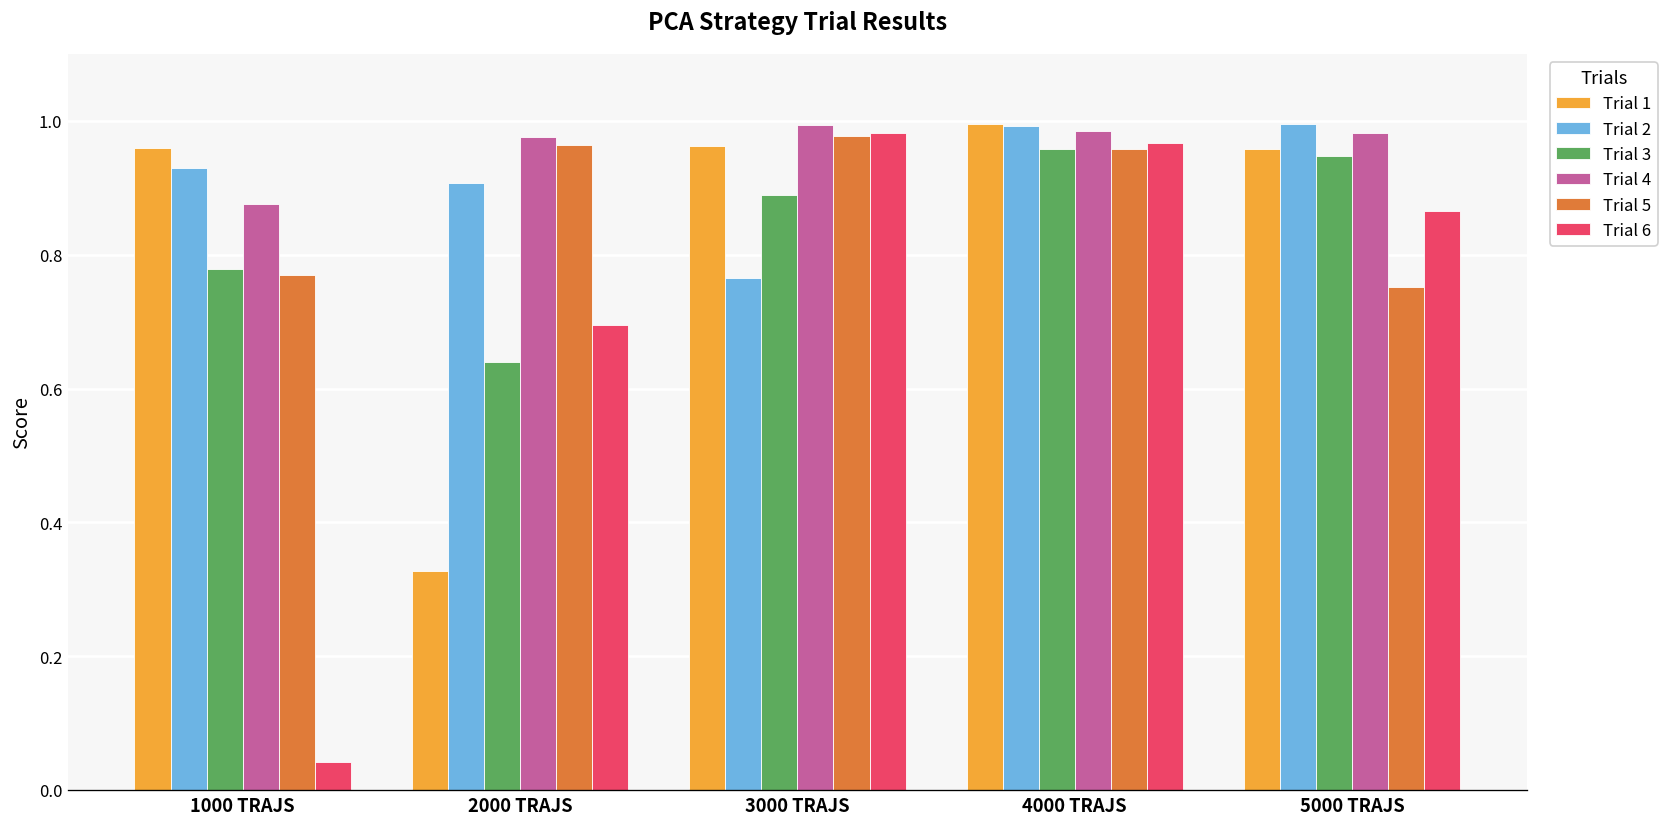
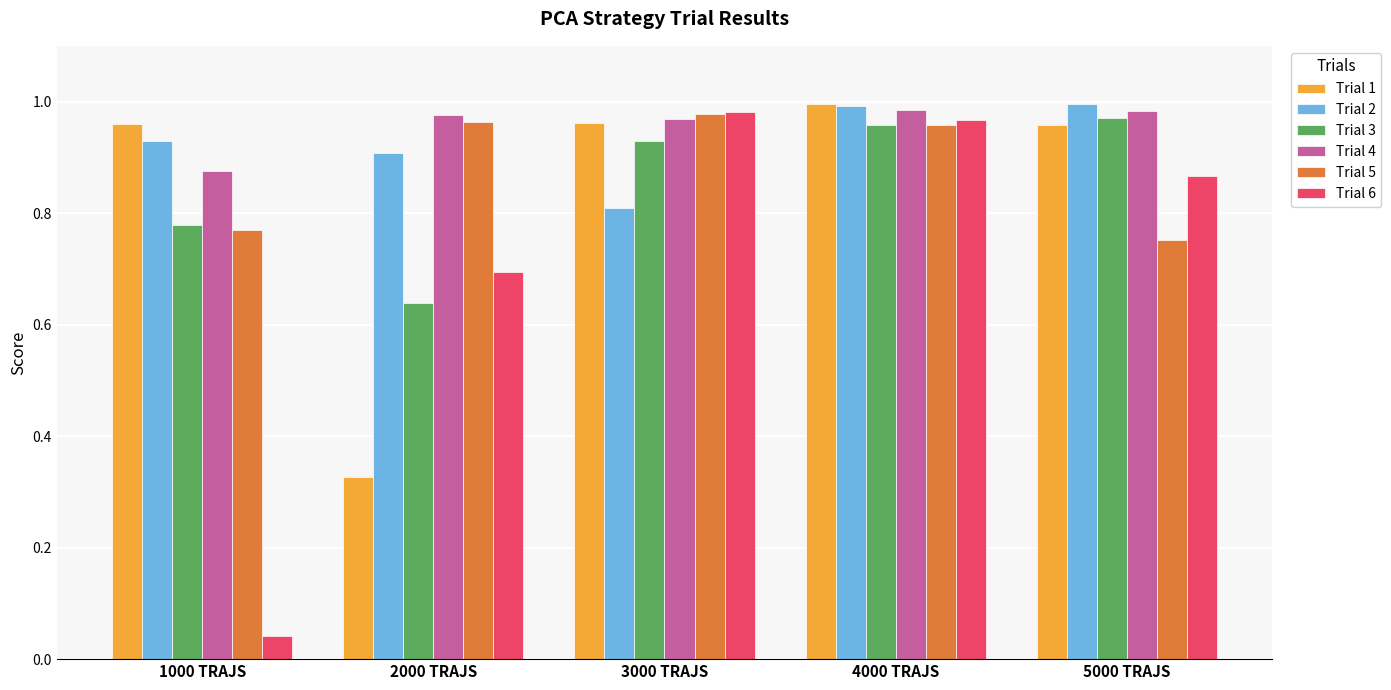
Trial 2, 3000 TRAJS: 0.77 -> 0.81
Trial 3, 3000 TRAJS: 0.89 -> 0.93
Trial 4, 3000 TRAJS: 0.99 -> 0.97
Trial 3, 5000 TRAJS: 0.95 -> 0.97
